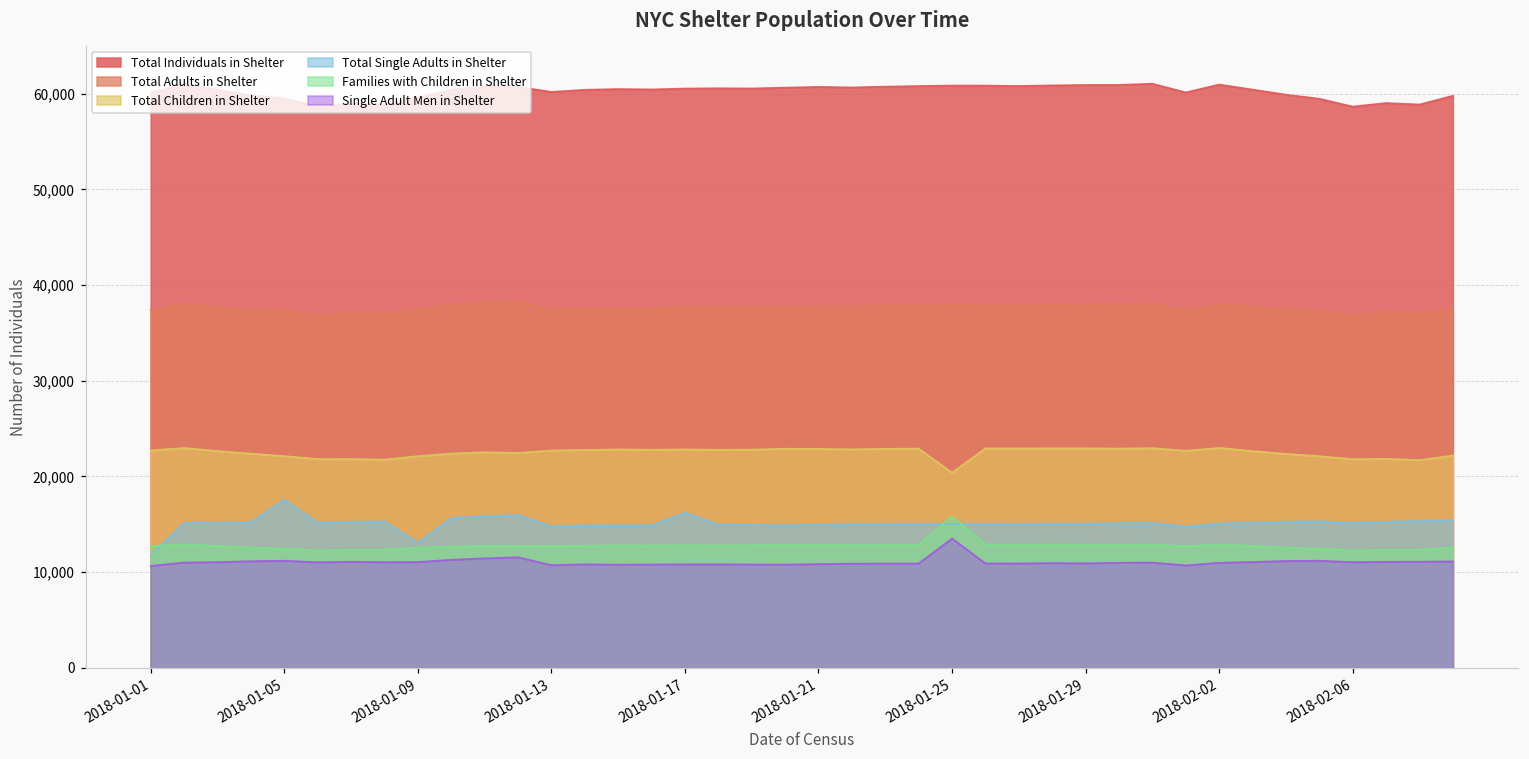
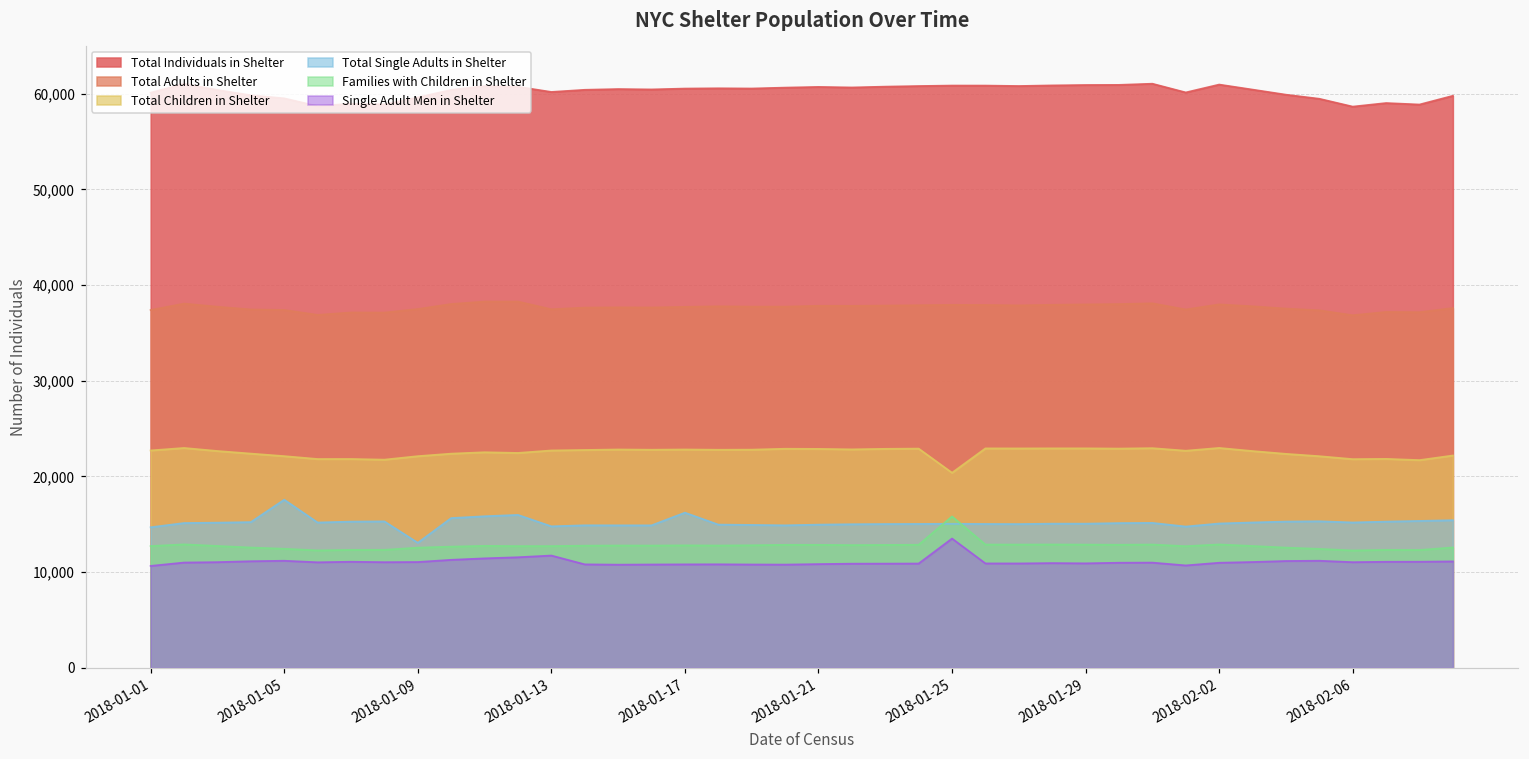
Total Single Adults in Shelter, 2018-01-01: 12,000 -> 15,000
Single Adult Men in Shelter, 2018-01-13: 11,000 -> 12,000
